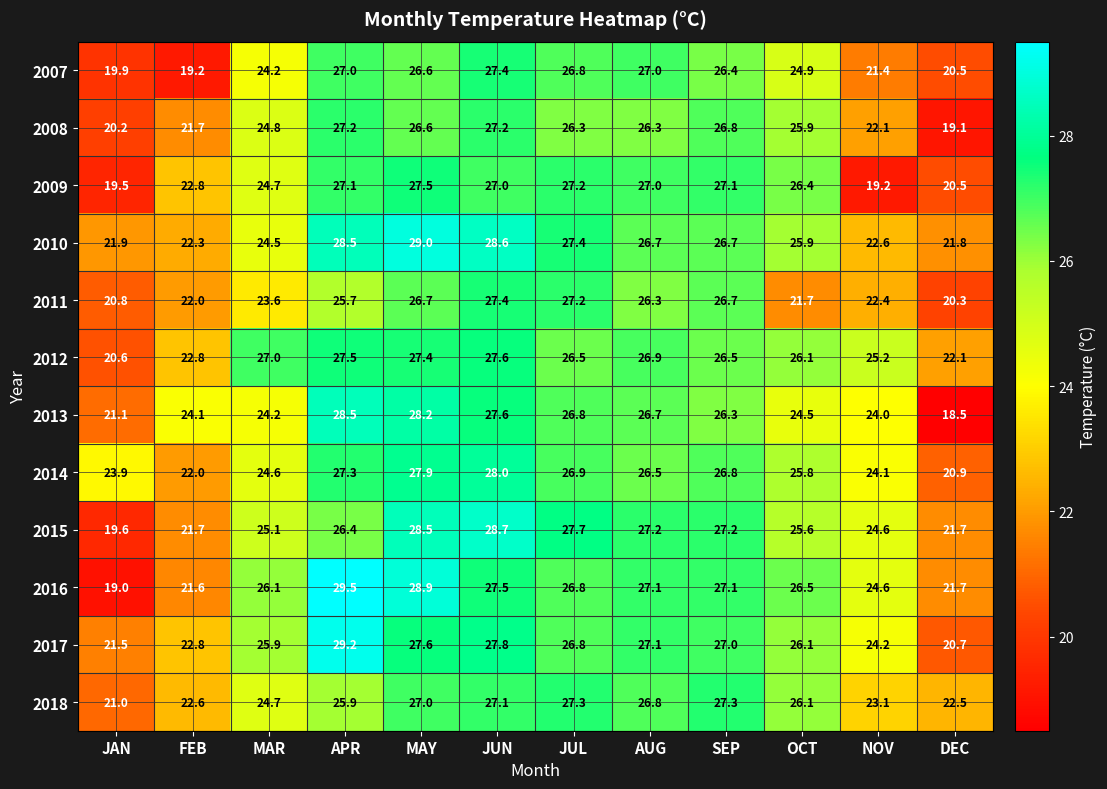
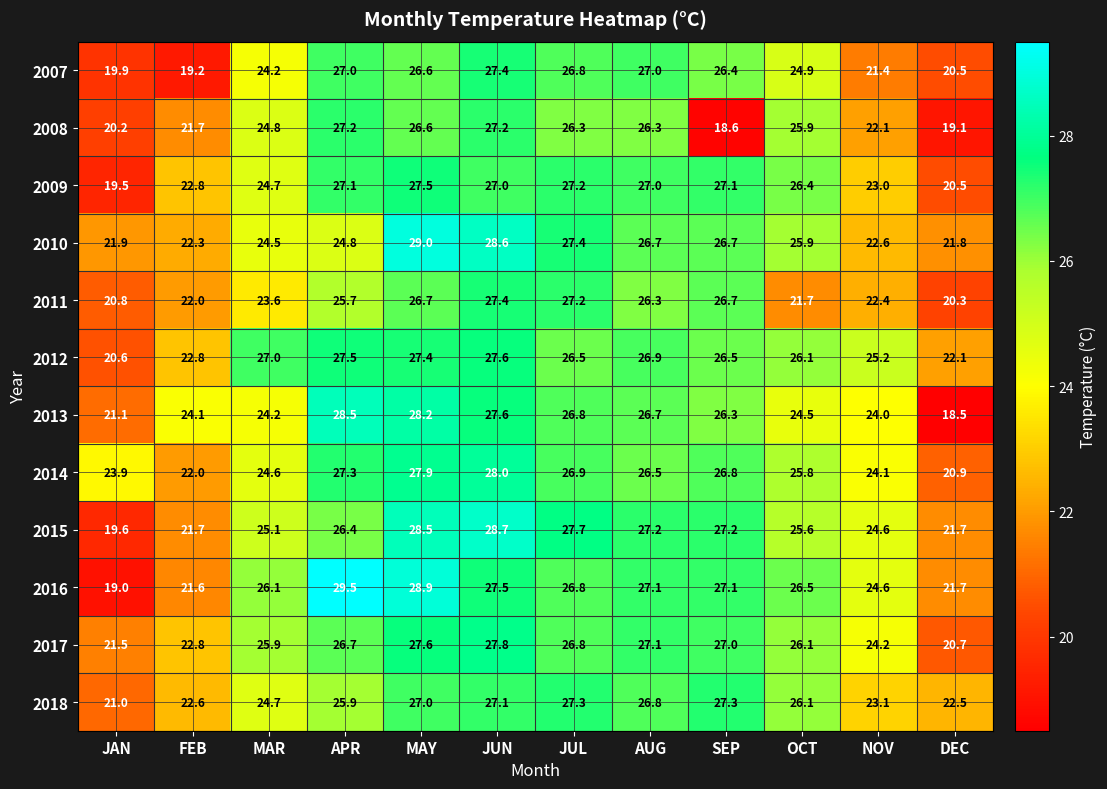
2008, SEP: 26.8 -> 18.6
2009, NOV: 19.2 -> 23.0
2010, APR: 28.5 -> 24.8
2017, APR: 29.2 -> 26.7
